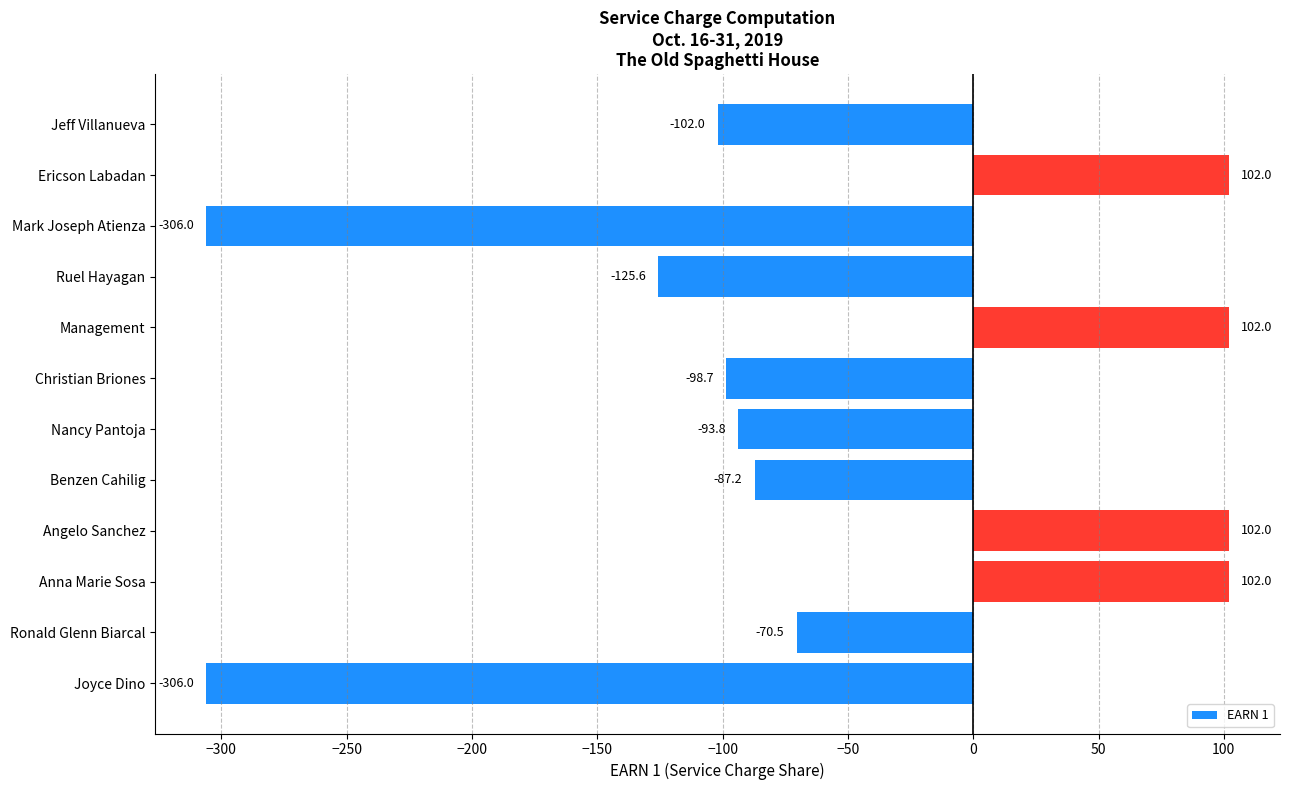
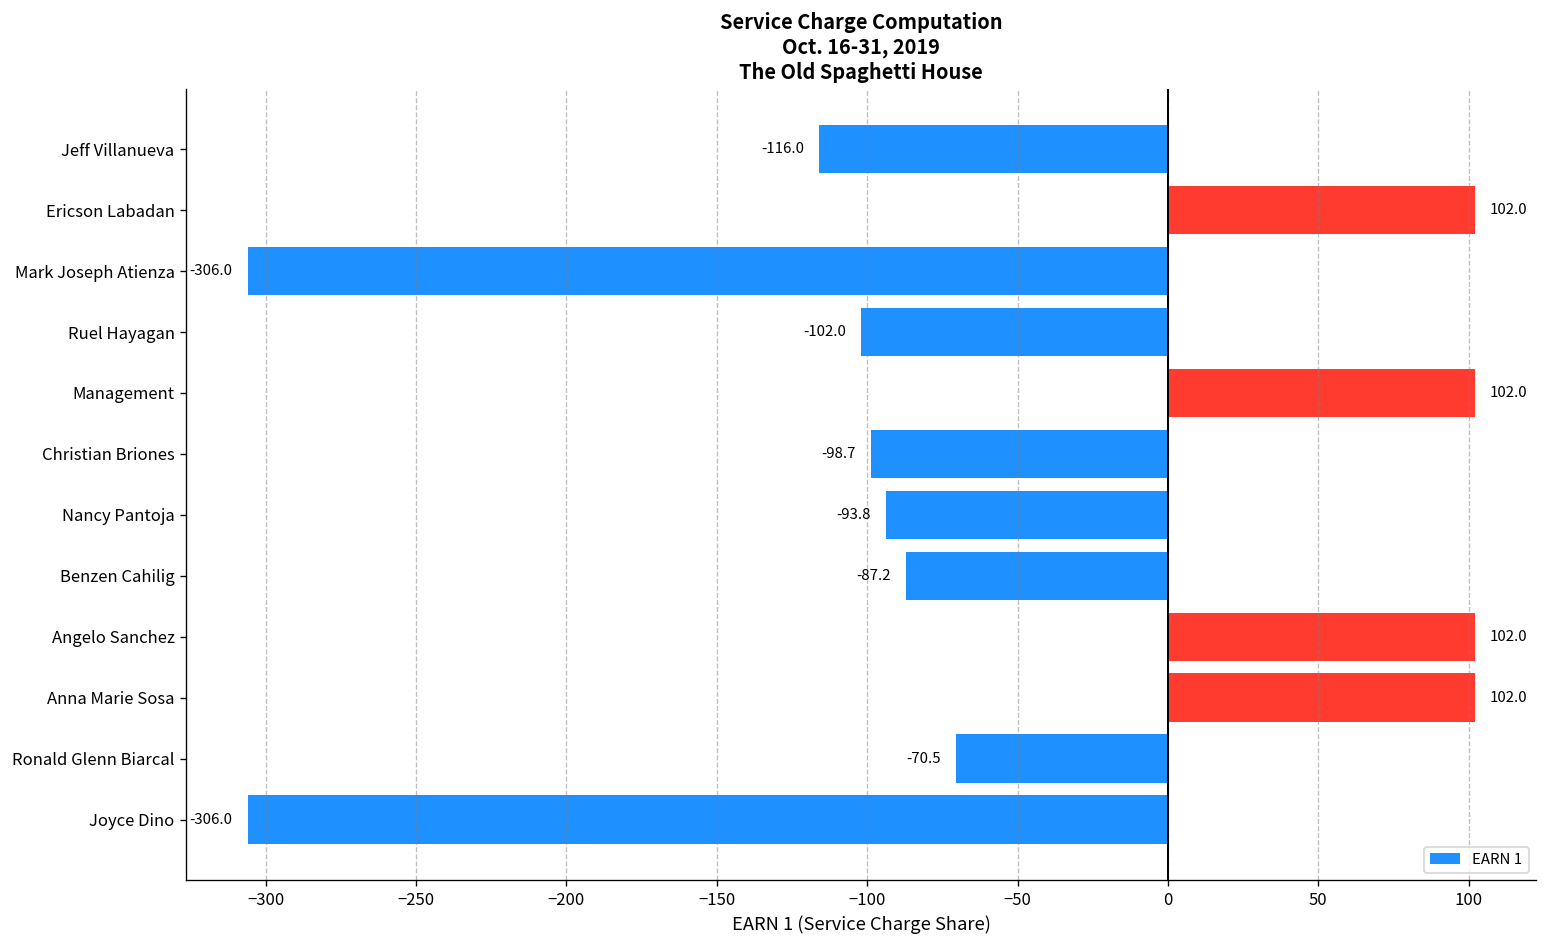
Jeff Villanueva: -102.0 -> -116.0
Ruel Hayagan: -125.6 -> -102.0
